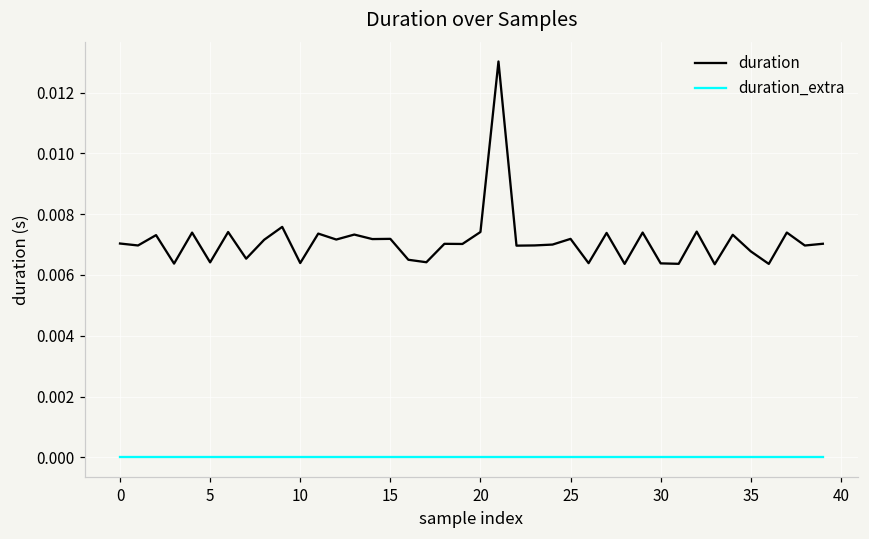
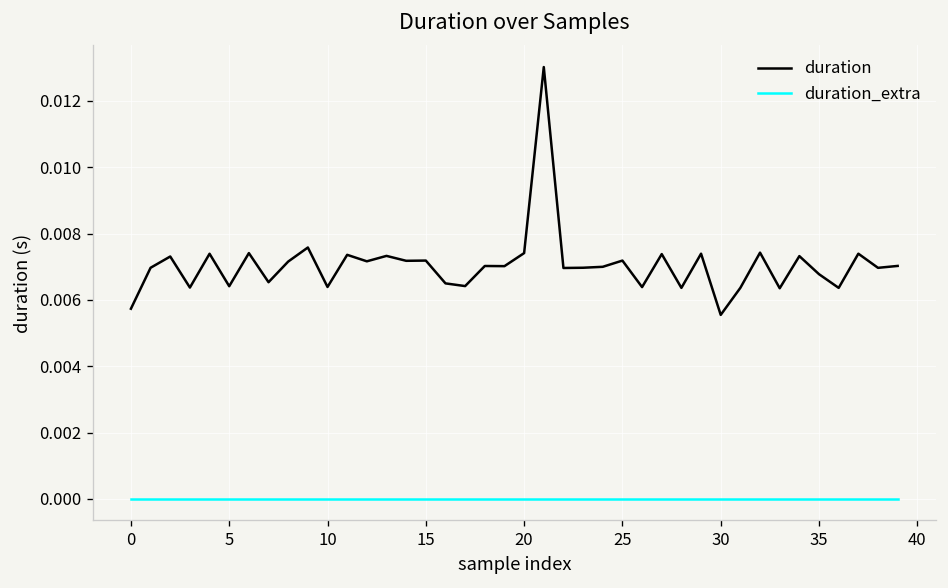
duration, 0: 0.0070 -> 0.0057
duration, 30: 0.0064 -> 0.0055
